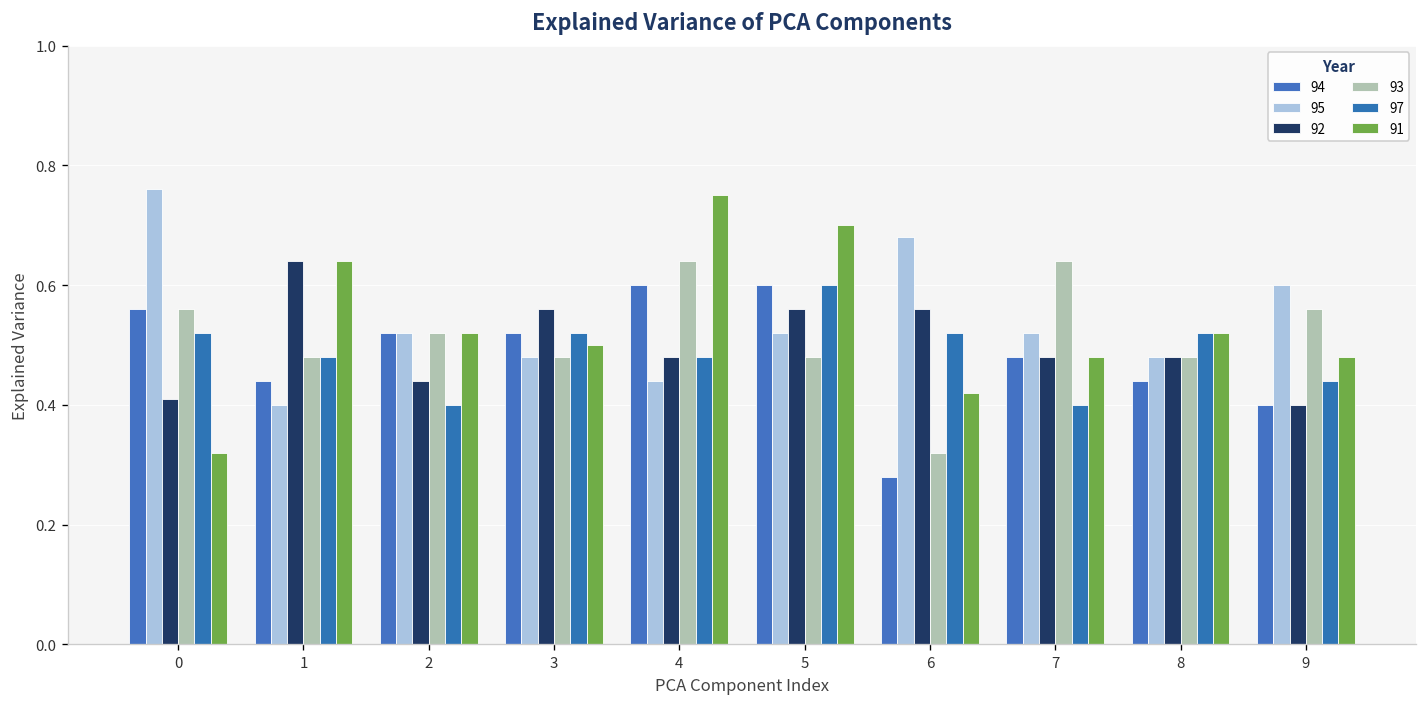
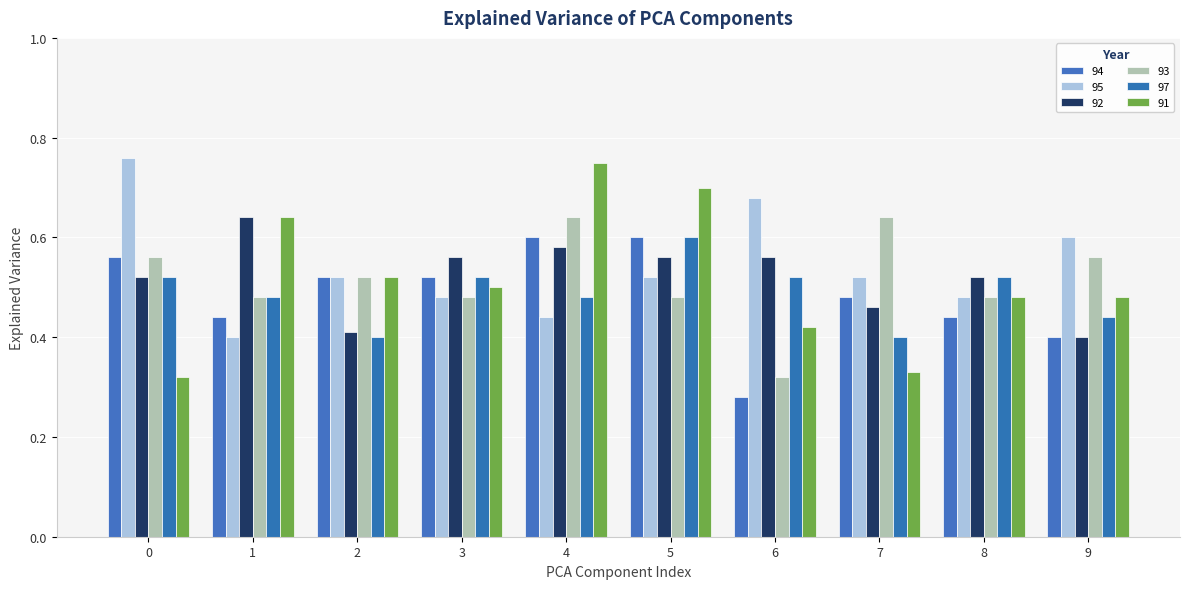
92, 0: 0.41 -> 0.52
92, 2: 0.44 -> 0.41
92, 4: 0.48 -> 0.58
92, 7: 0.48 -> 0.46
91, 7: 0.48 -> 0.33
92, 8: 0.48 -> 0.52
91, 8: 0.52 -> 0.48
